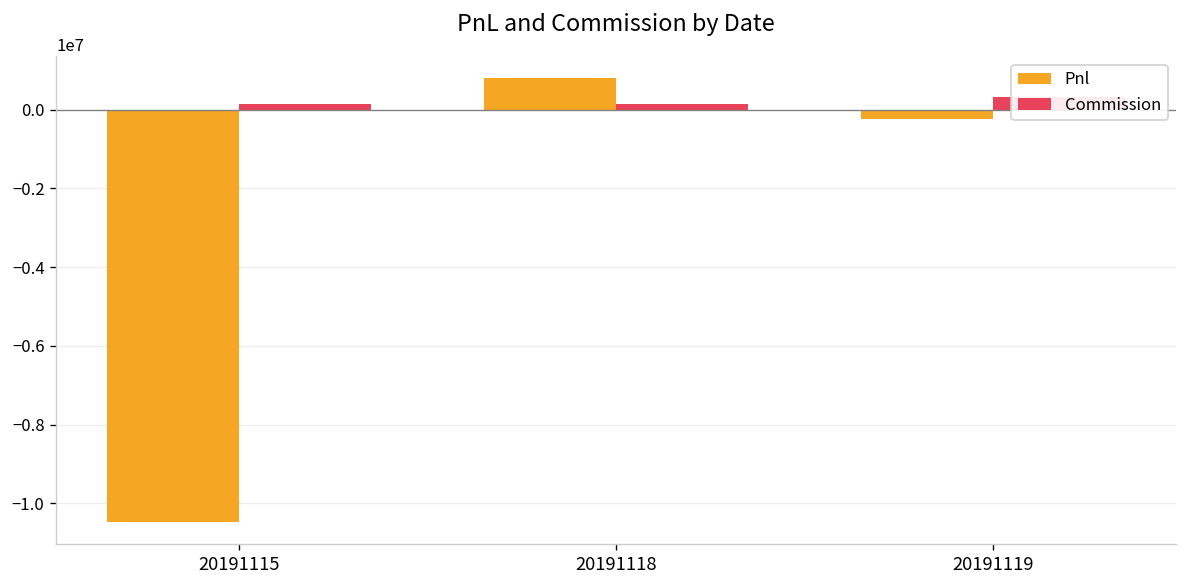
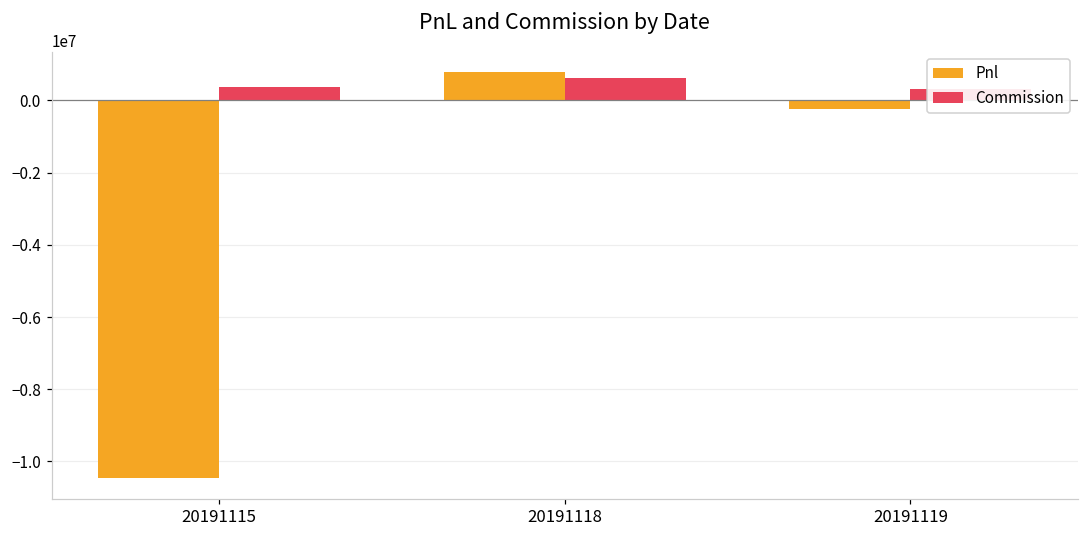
Commission, 20191115: 100000 -> 400000
Commission, 20191118: 200000 -> 600000
